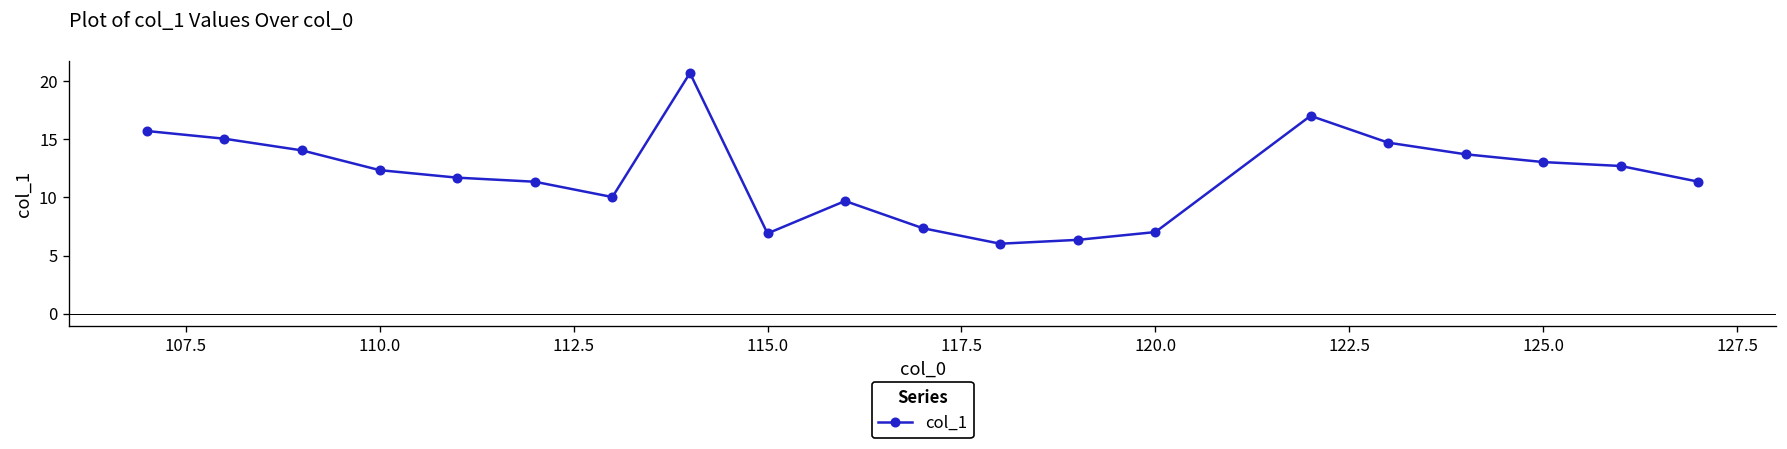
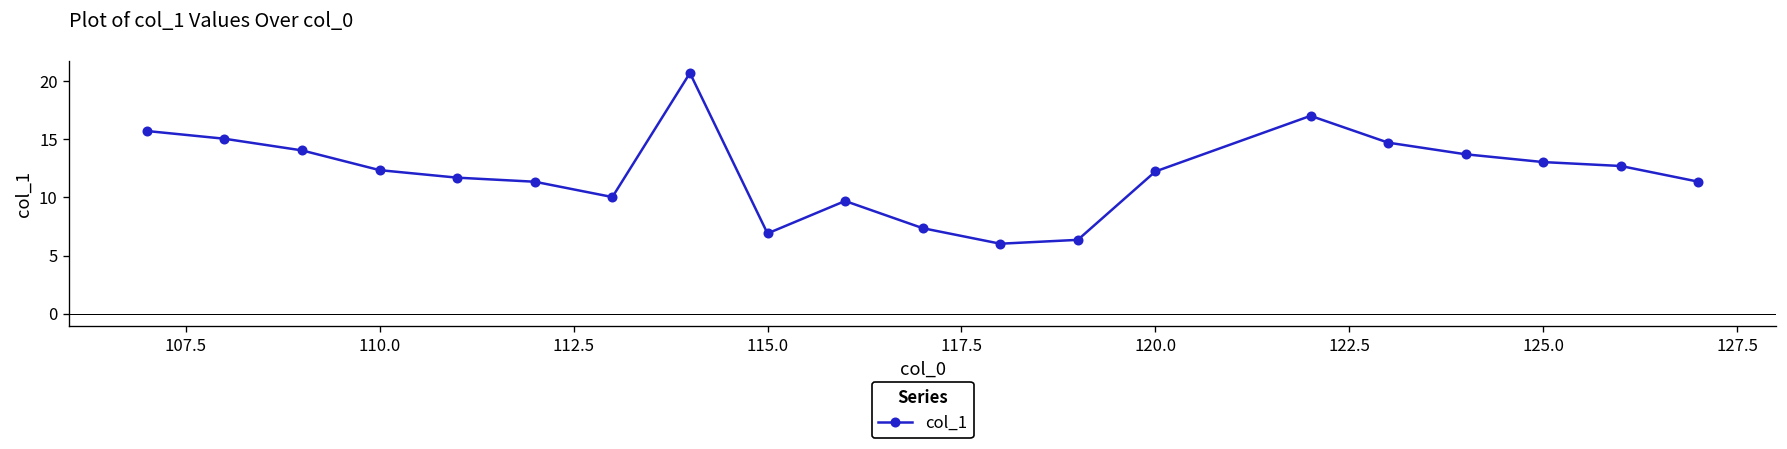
120.0: 7 -> 12
